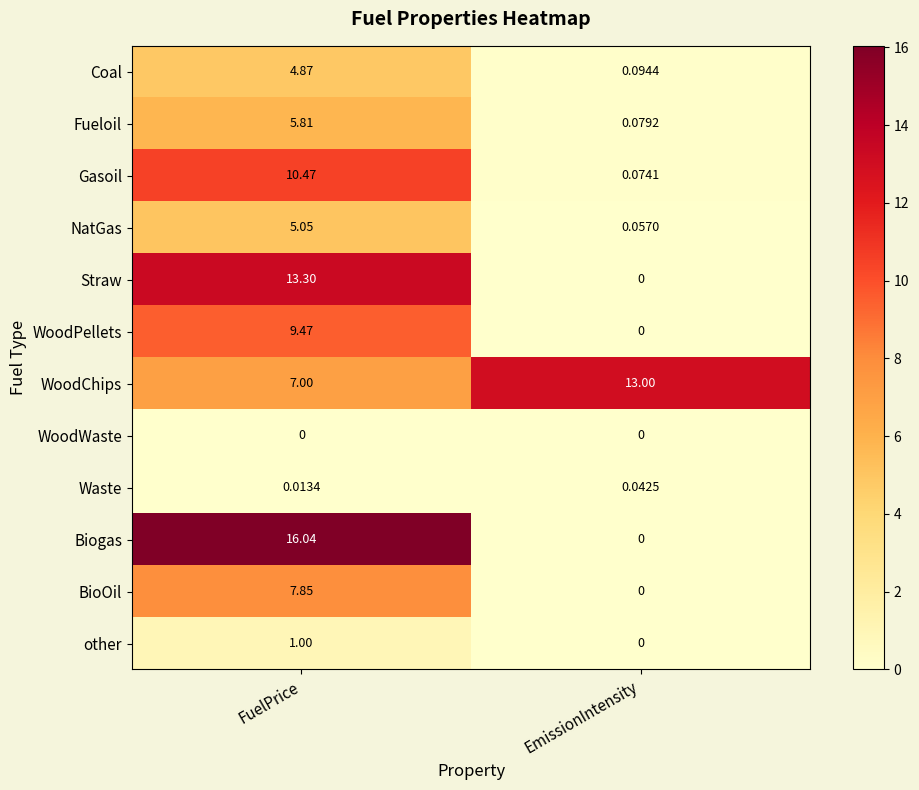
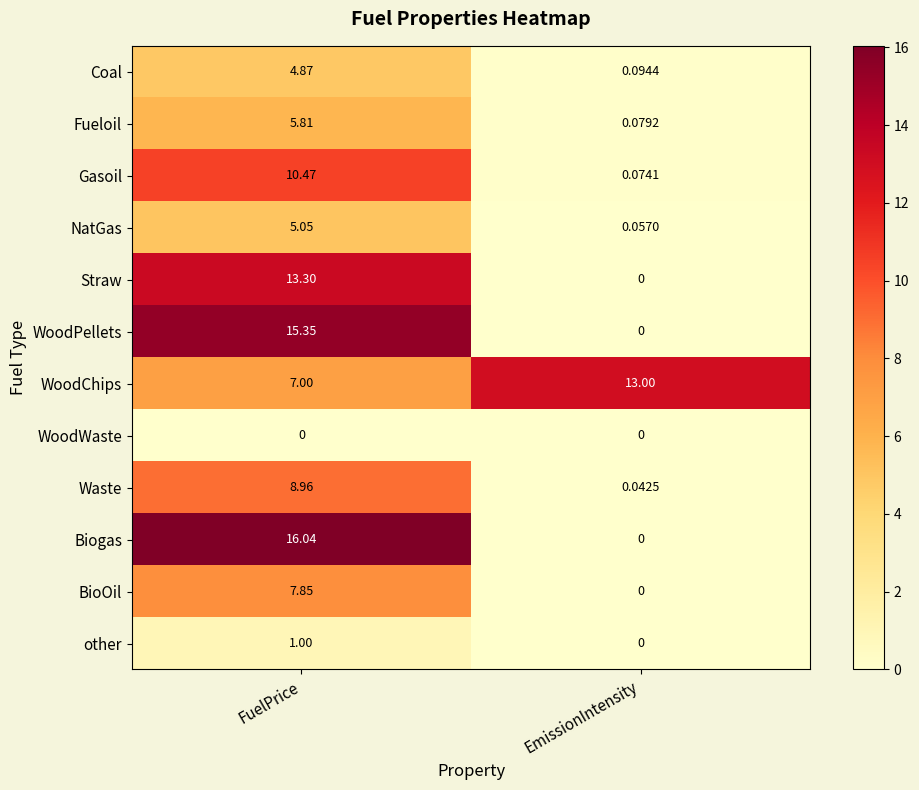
WoodPellets, FuelPrice: 9.47 -> 15.35
Waste, FuelPrice: 0.0134 -> 8.96
